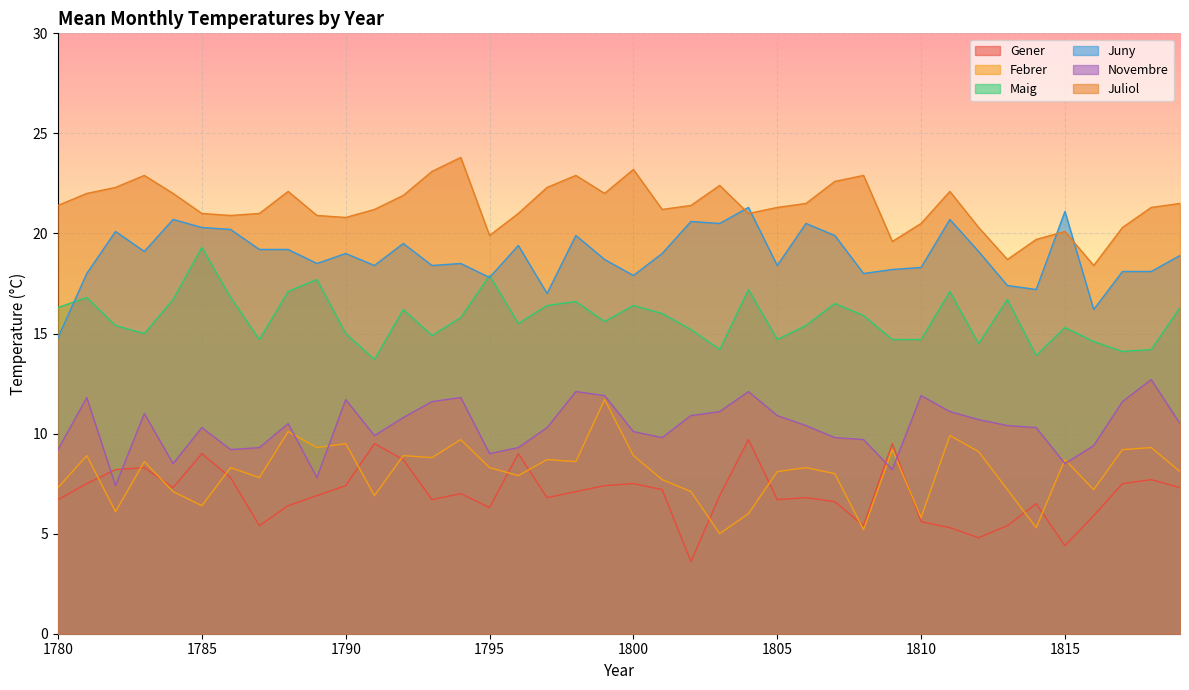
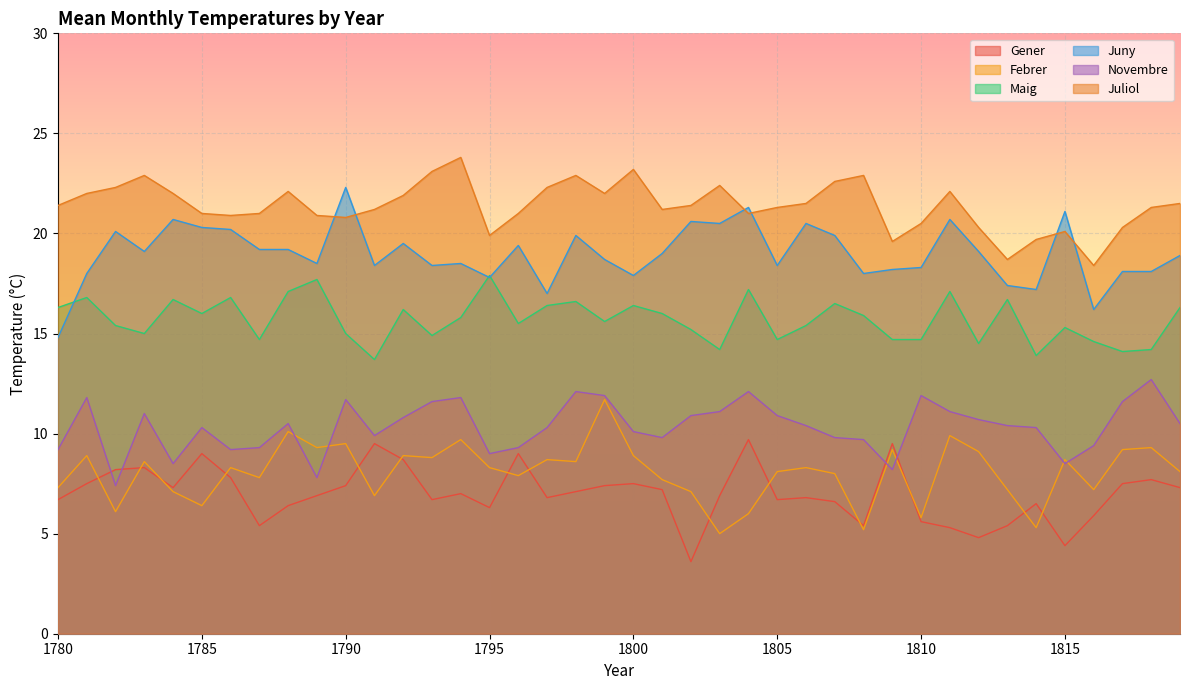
Maig, 1785: 19.3 -> 16.0
Juny, 1790: 19.0 -> 22.3
